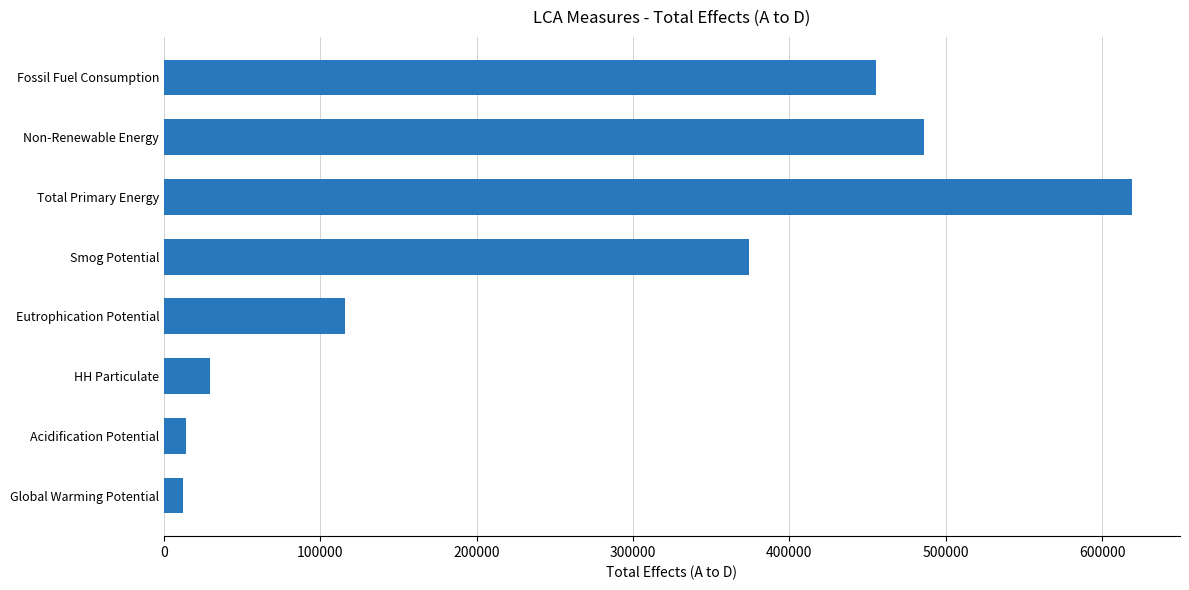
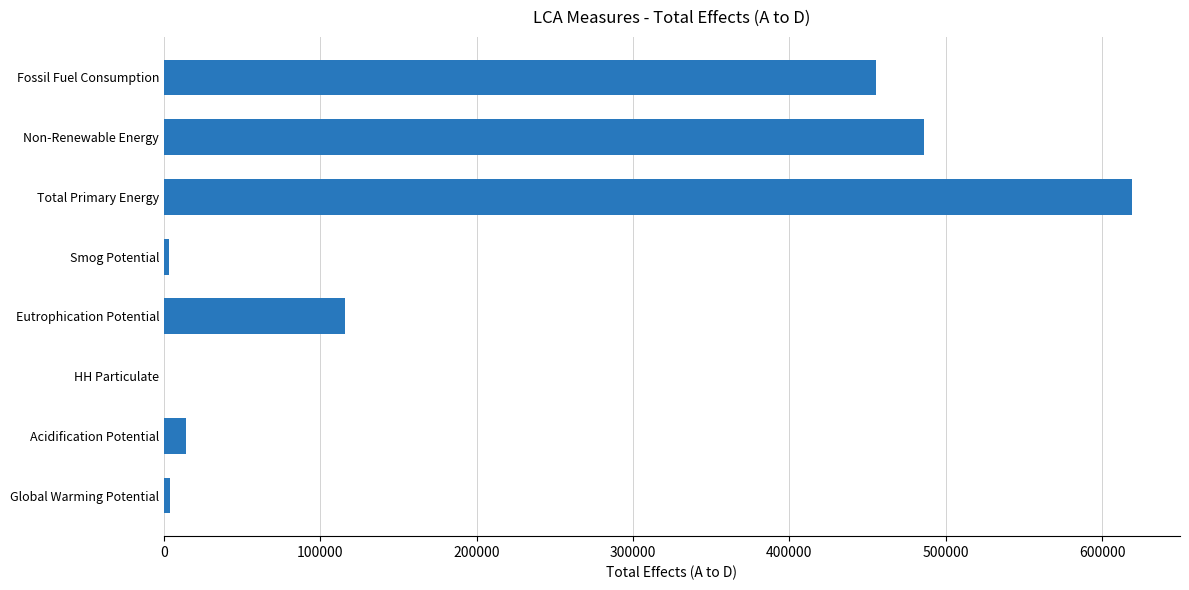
Smog Potential: 374000 -> 3000
HH Particulate: 29000 -> 0
Global Warming Potential: 12000 -> 4000
